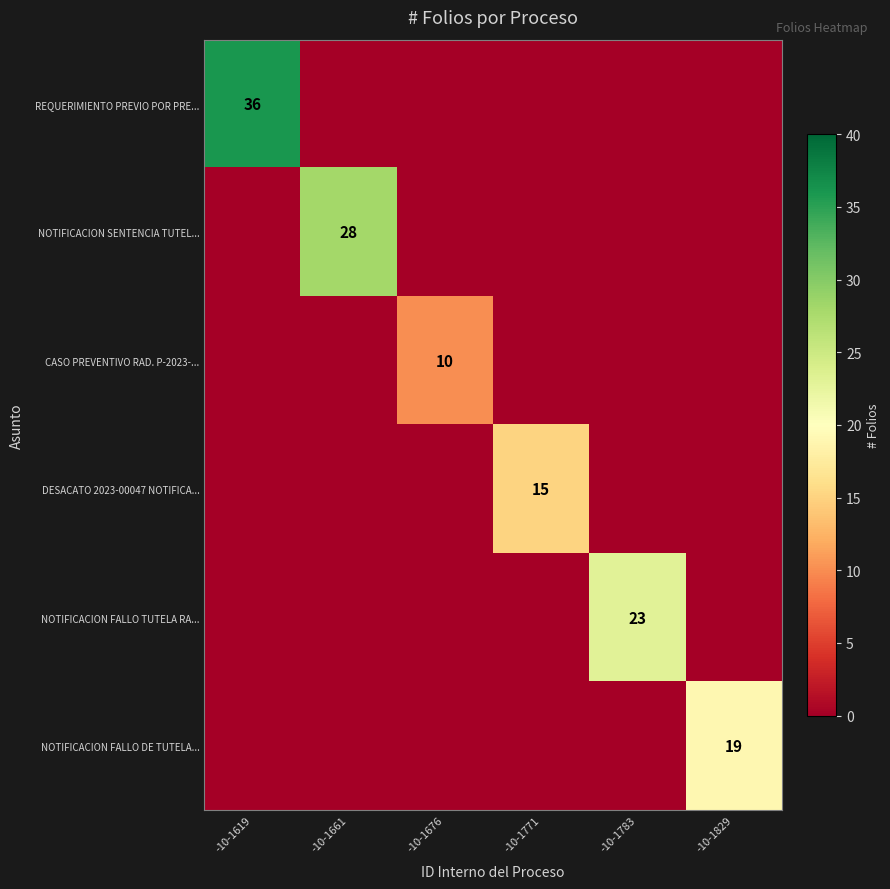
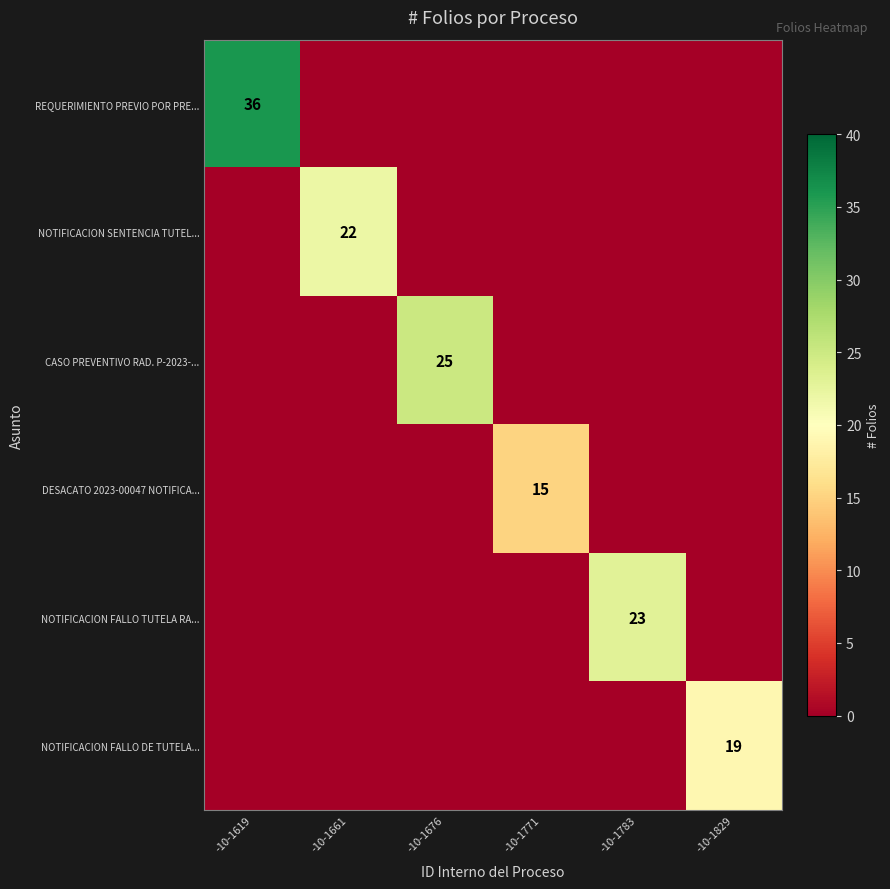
NOTIFICACION SENTENCIA TUTEL..., -10-1661: 28 -> 22
CASO PREVENTIVO RAD. P-2023-..., -10-1676: 10 -> 25
